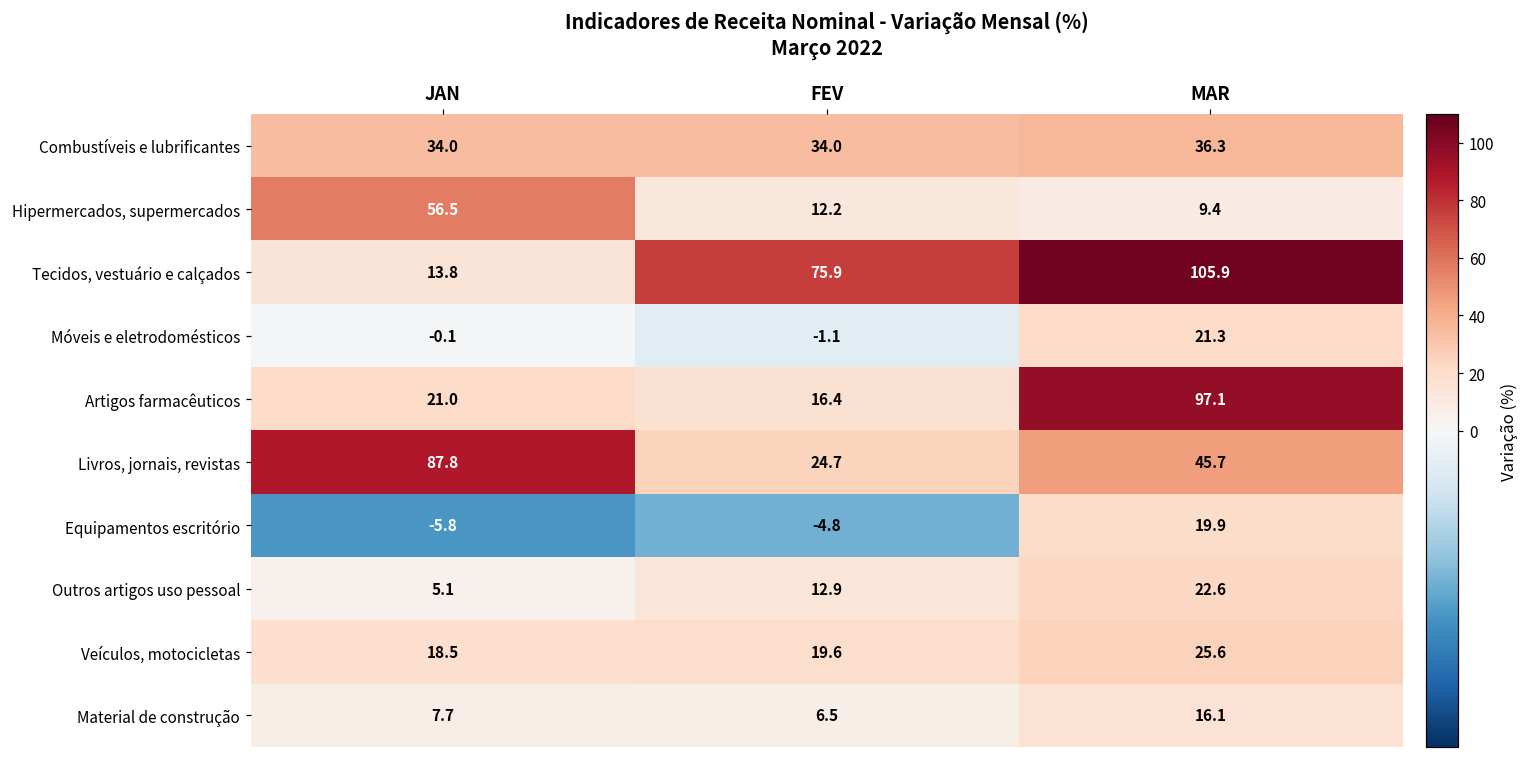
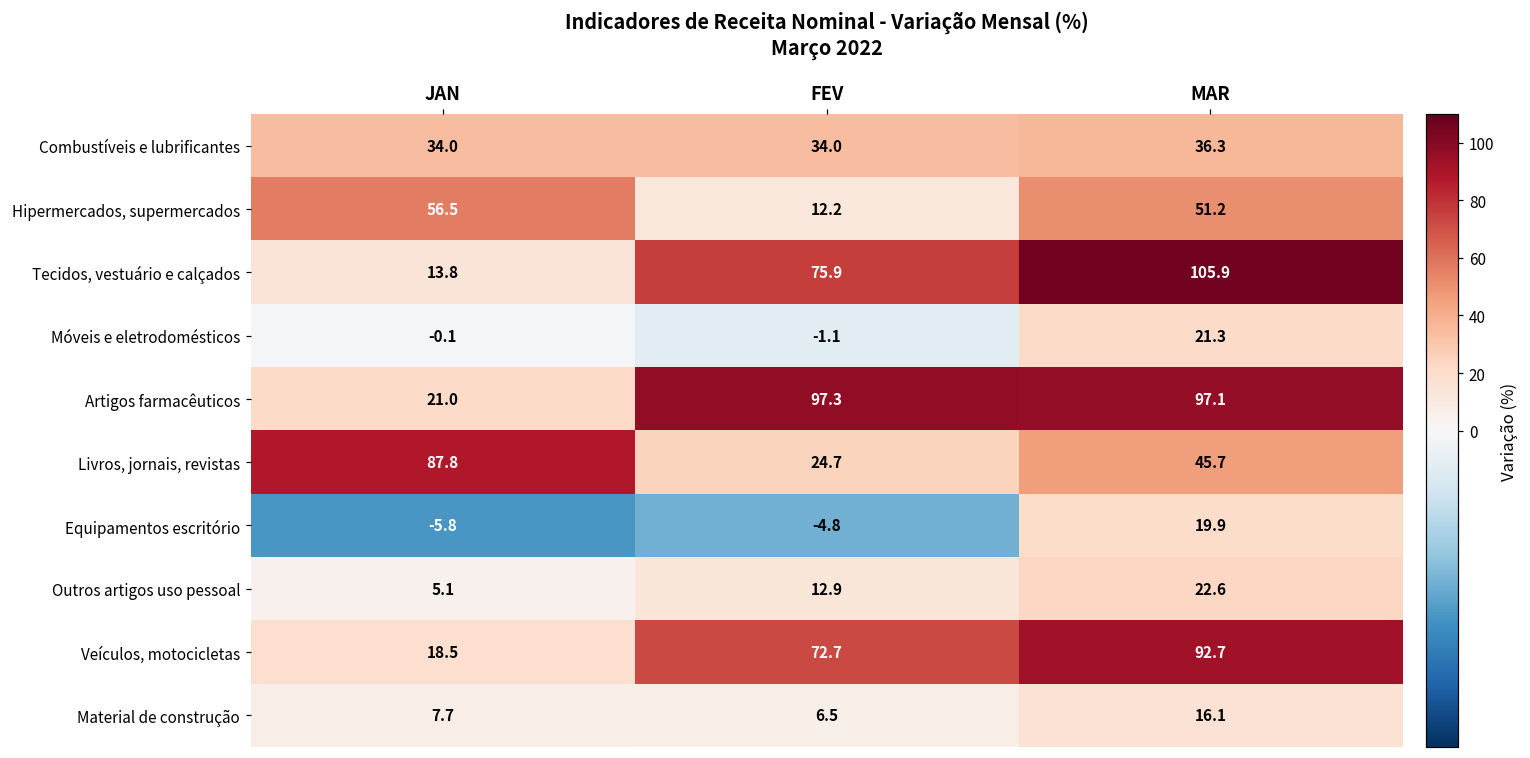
Hipermercados, supermercados, MAR: 9.4 -> 51.2
Artigos farmacêuticos, FEV: 16.4 -> 97.3
Veículos, motocicletas, FEV: 19.6 -> 72.7
Veículos, motocicletas, MAR: 25.6 -> 92.7
